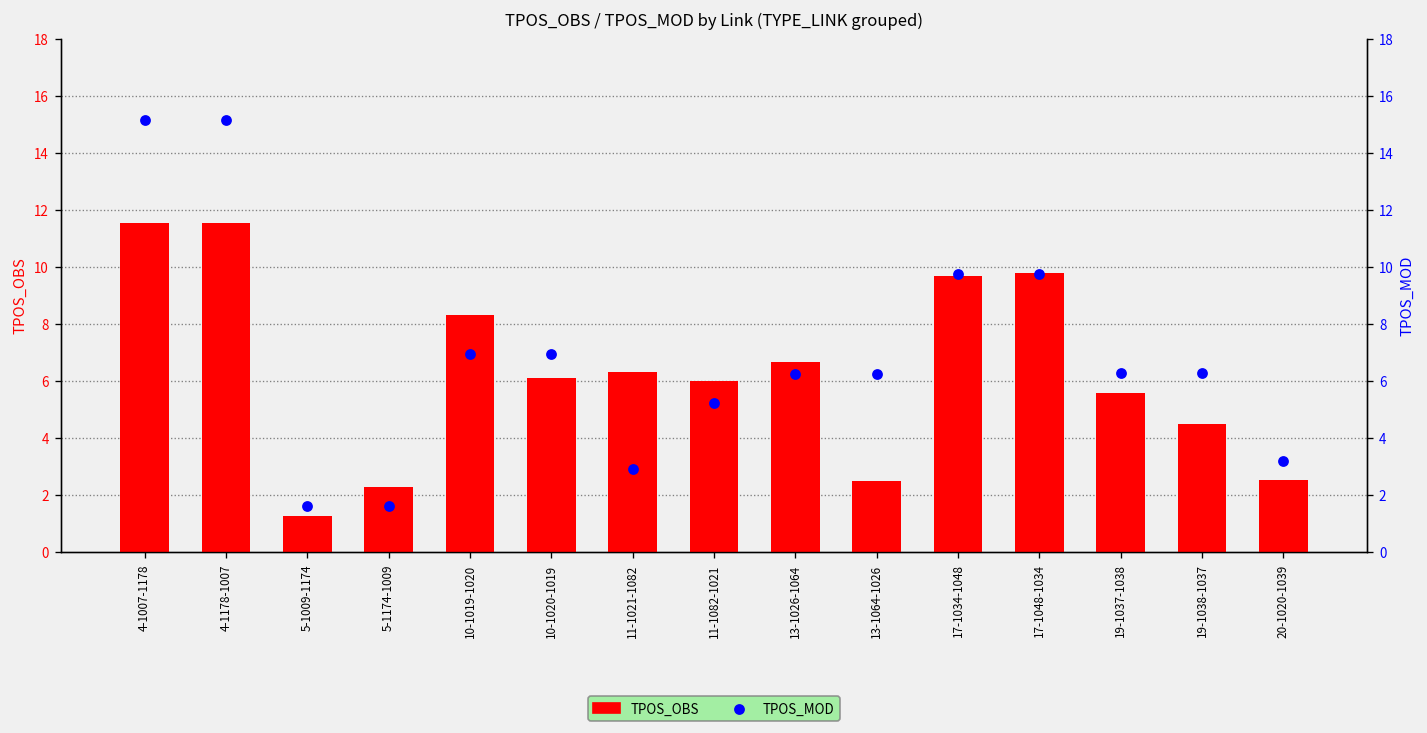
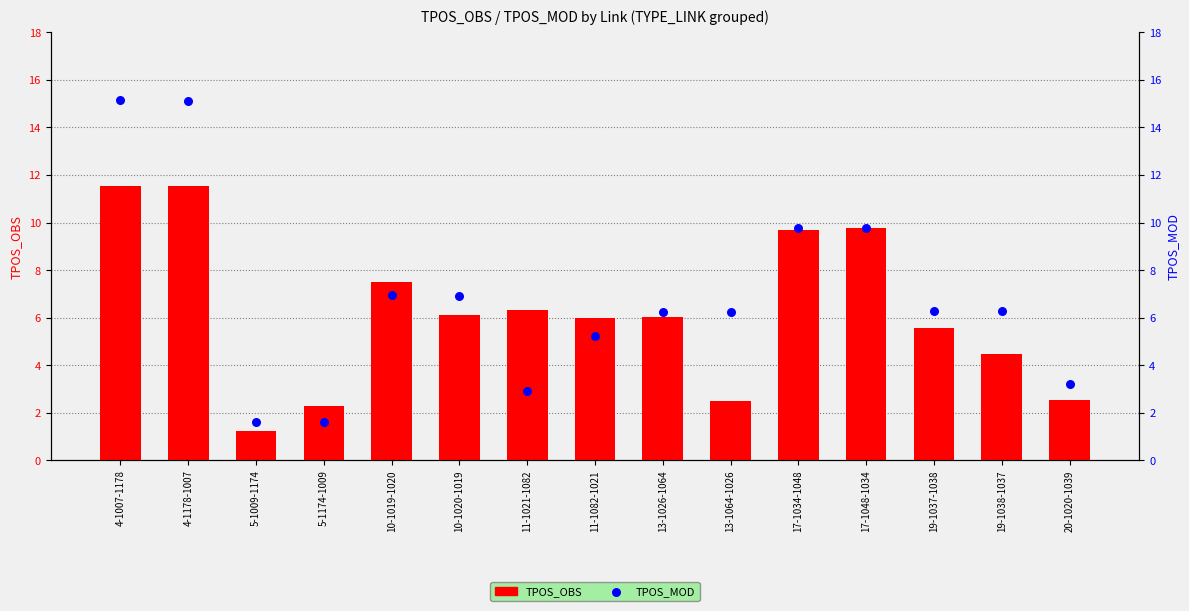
TPOS_OBS, 10-1019-1020: 8.3 -> 7.5
TPOS_OBS, 13-1026-1064: 6.7 -> 6.0
